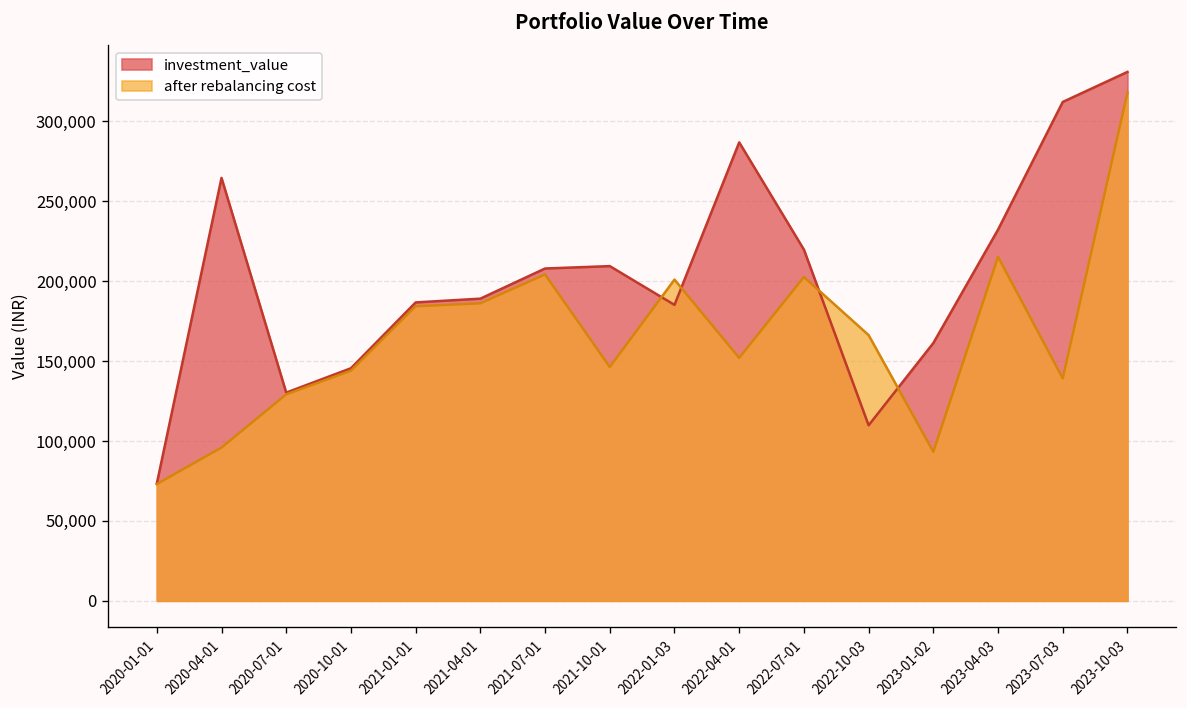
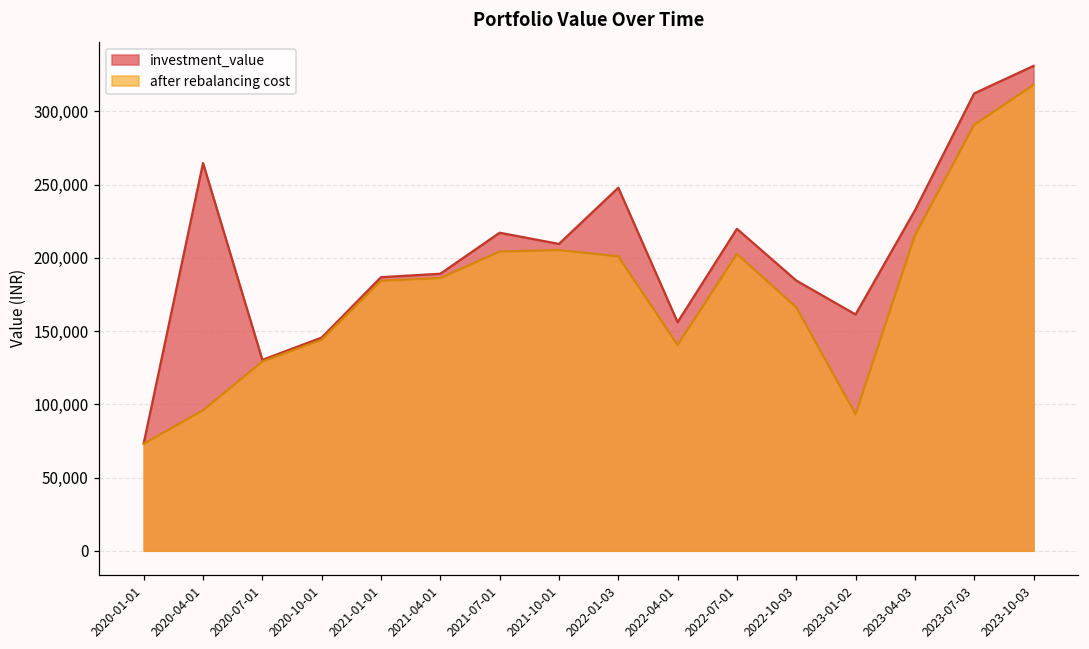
investment_value, 2021-07-01: 208,000 -> 217,000
after rebalancing cost, 2021-10-01: 146,000 -> 205,000
investment_value, 2022-01-03: 185,000 -> 248,000
investment_value, 2022-04-01: 287,000 -> 156,000
after rebalancing cost, 2022-04-01: 152,000 -> 140,000
investment_value, 2022-10-03: 110,000 -> 184,000
after rebalancing cost, 2023-07-03: 139,000 -> 291,000
